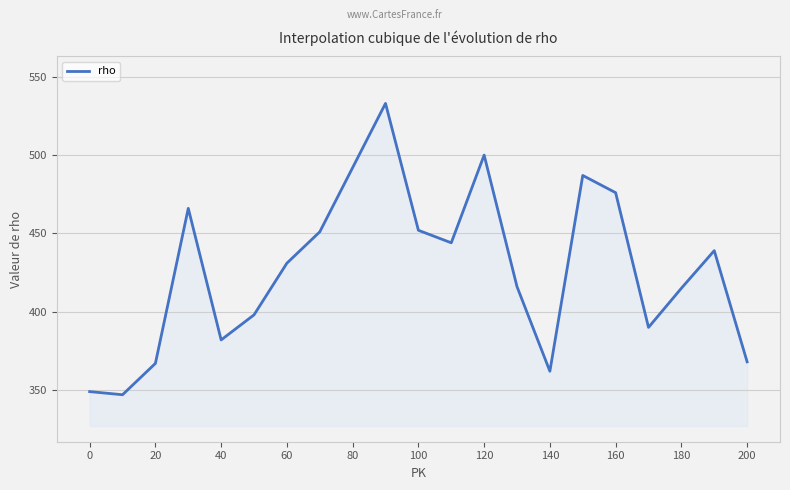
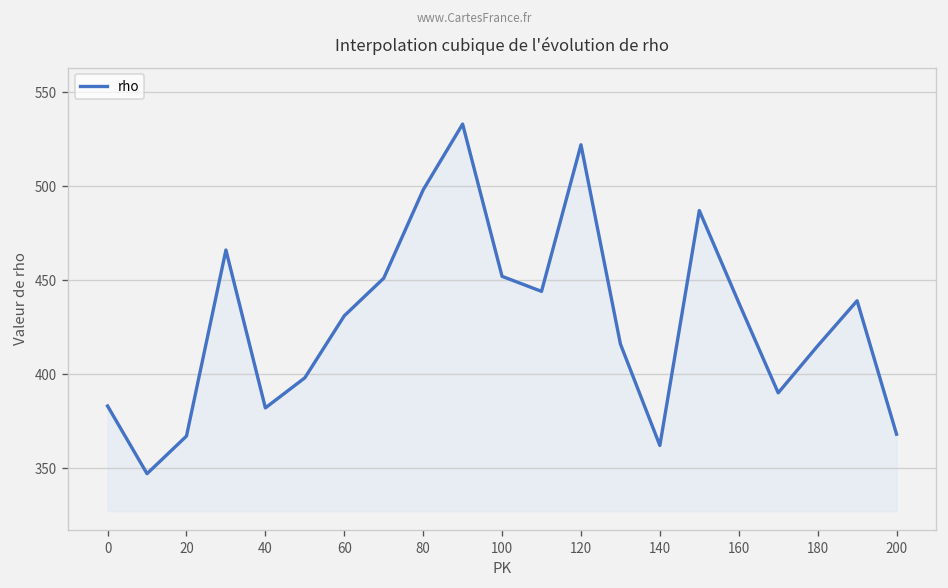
0: 349 -> 383
80: 492 -> 498
120: 500 -> 522
160: 476 -> 438
